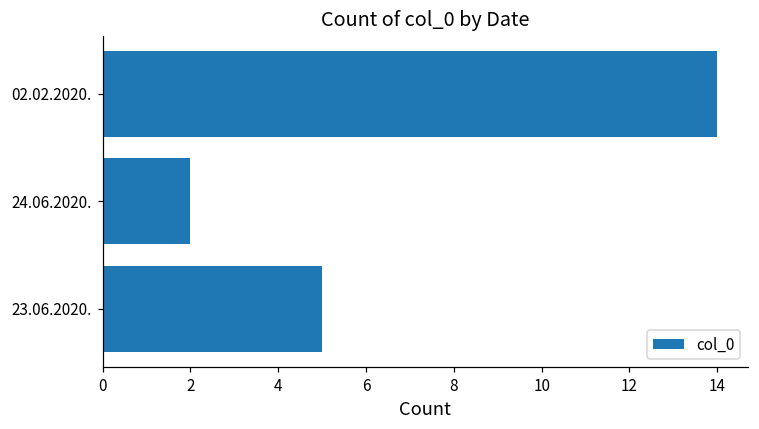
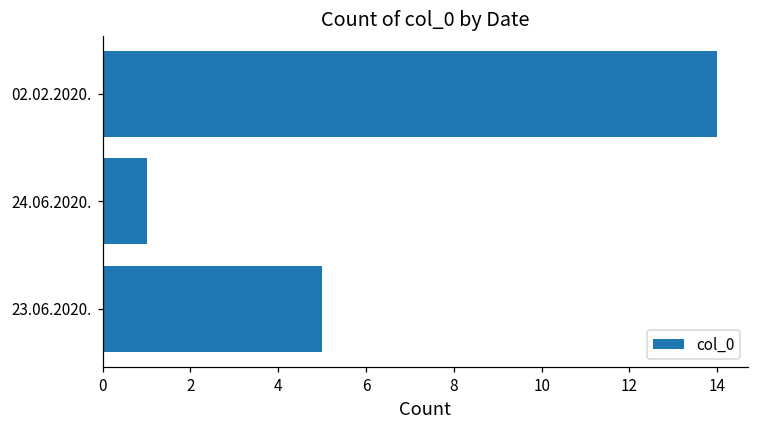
24.06.2020.: 2 -> 1
